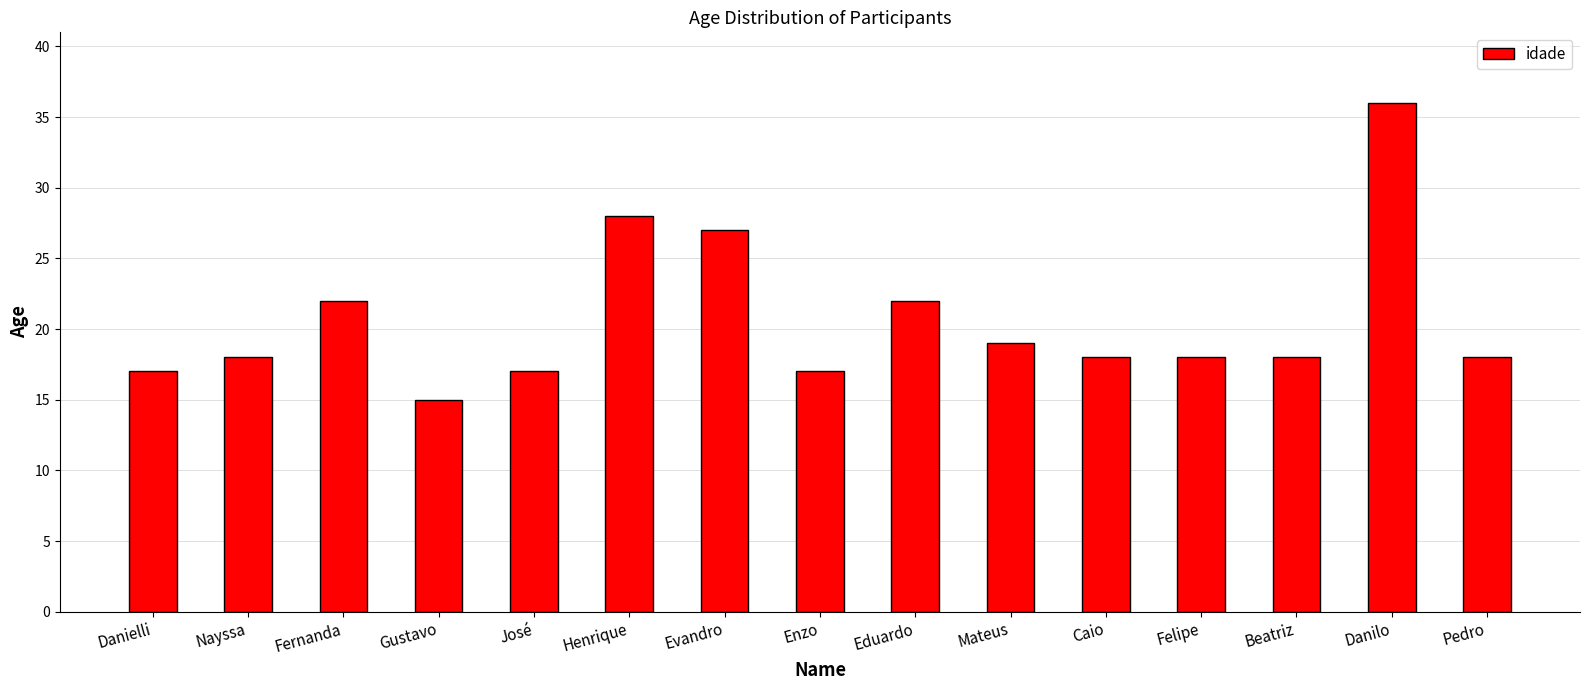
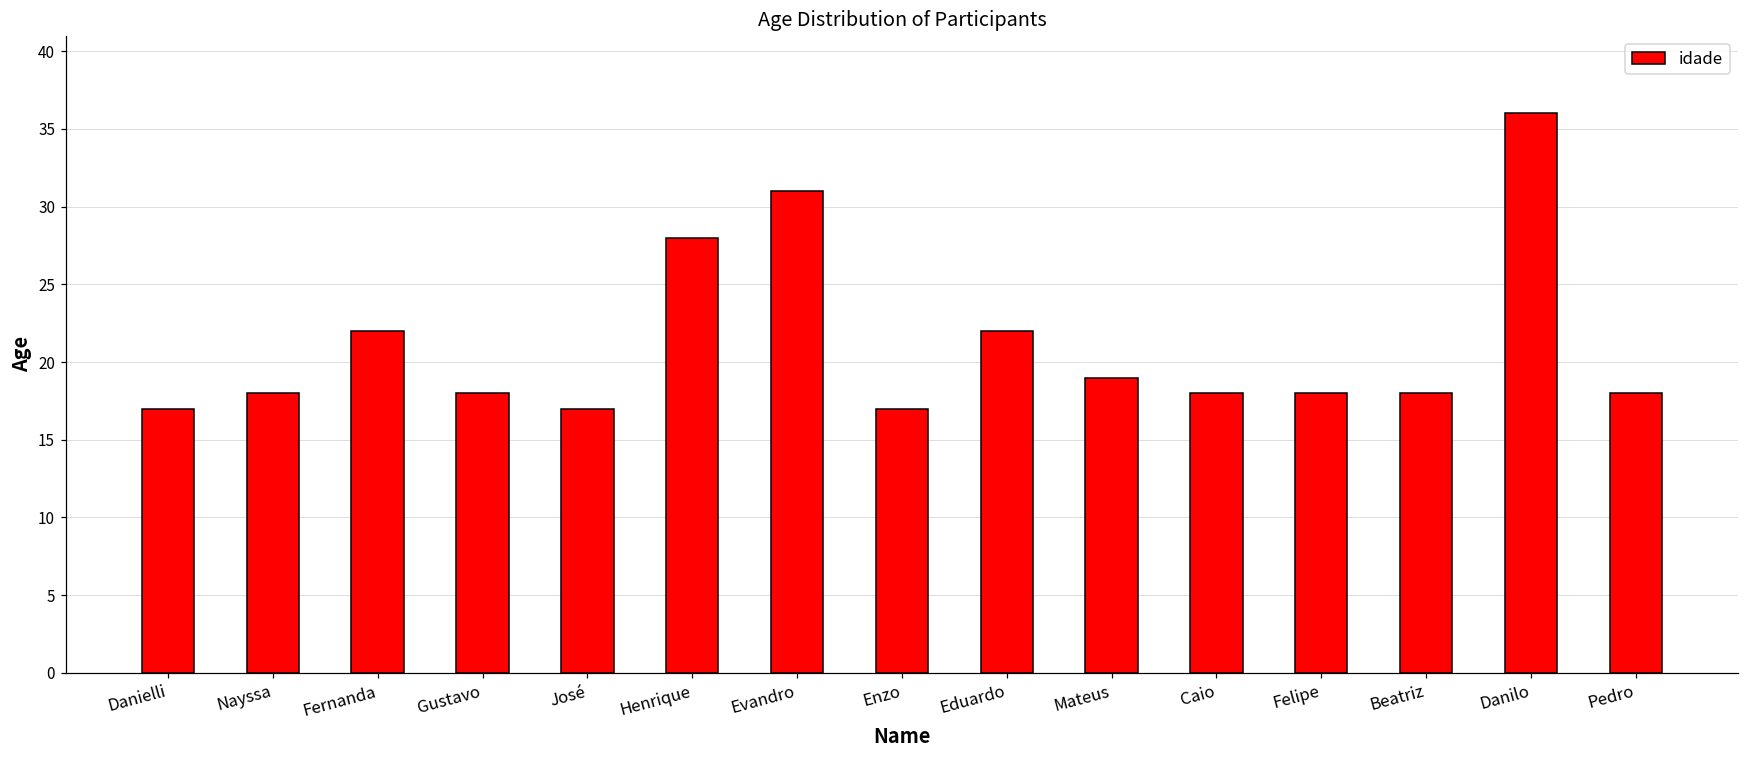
Gustavo: 15 -> 18
Evandro: 27 -> 31
